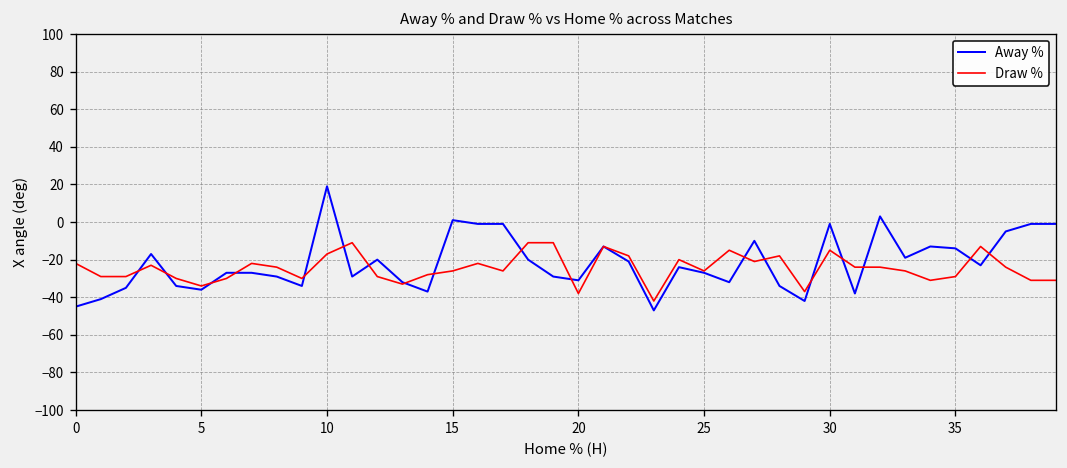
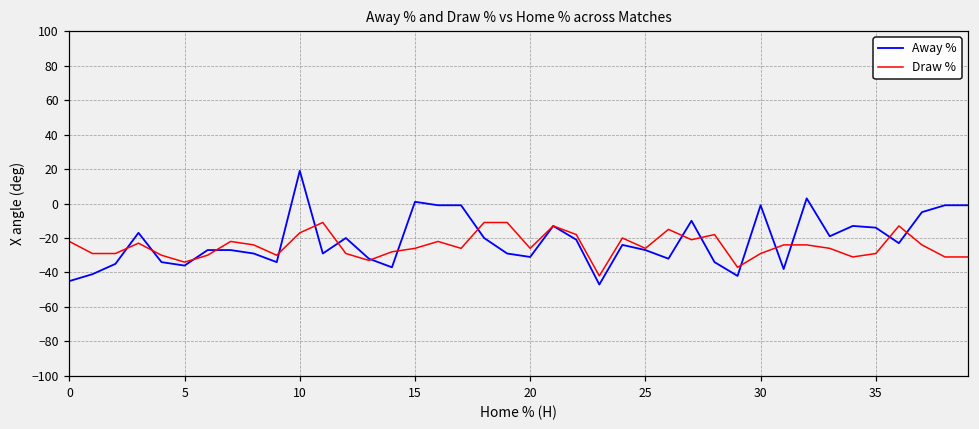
Draw %, 20: -38 -> -26
Draw %, 30: -15 -> -29
